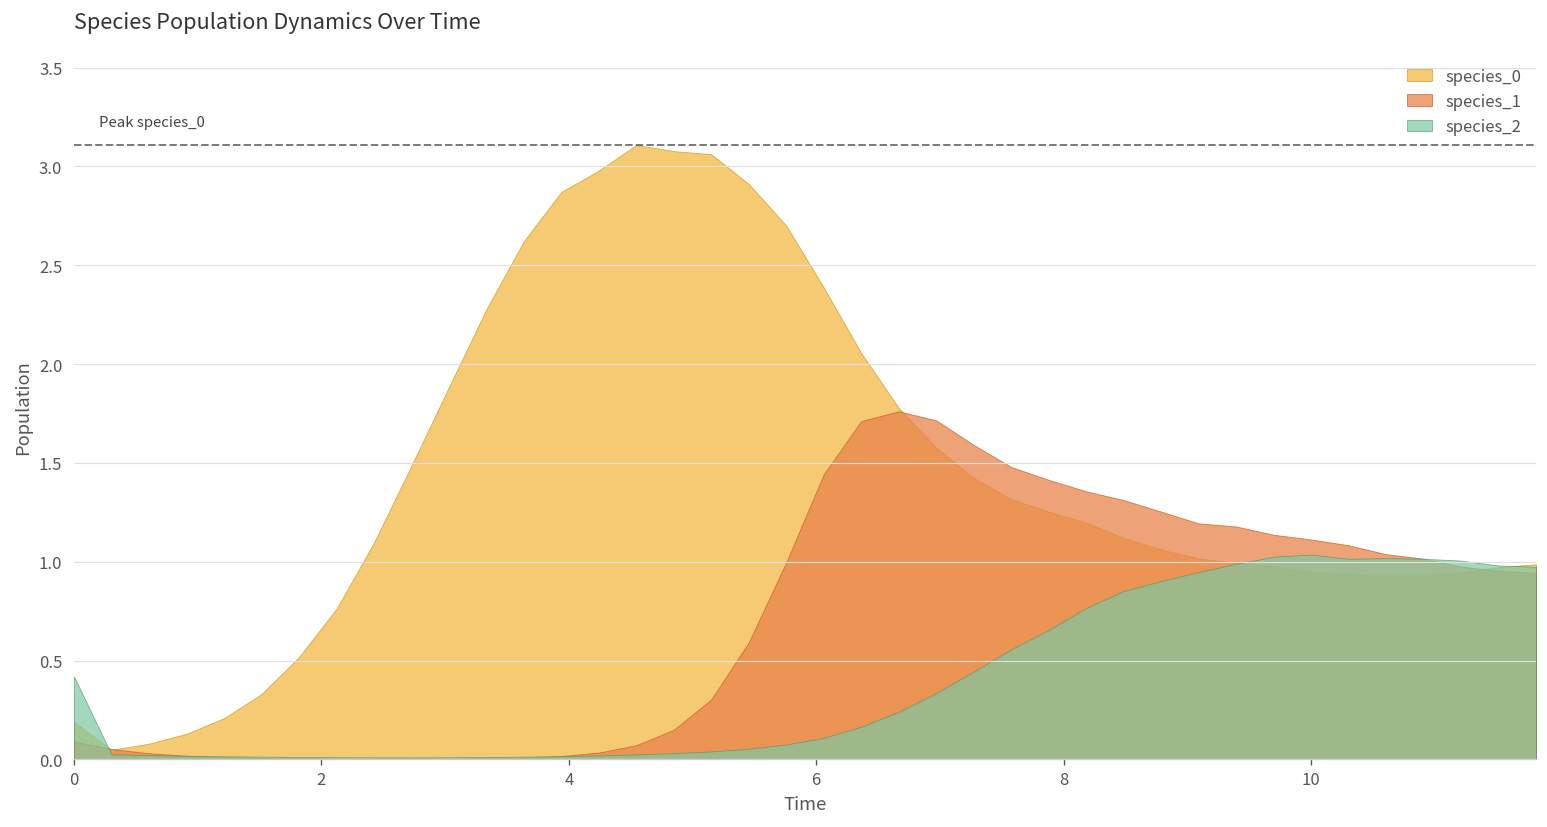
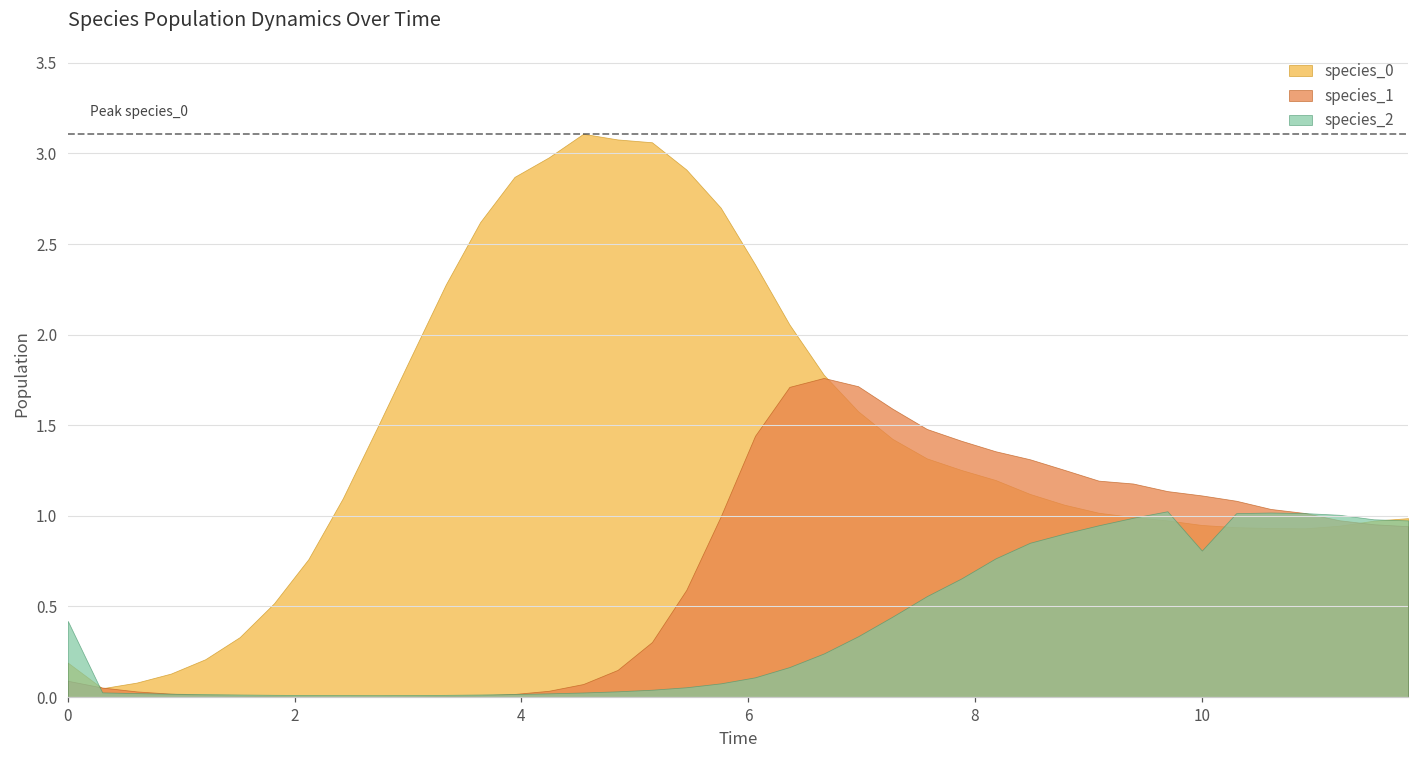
species_2, 10: 1.04 -> 0.81
